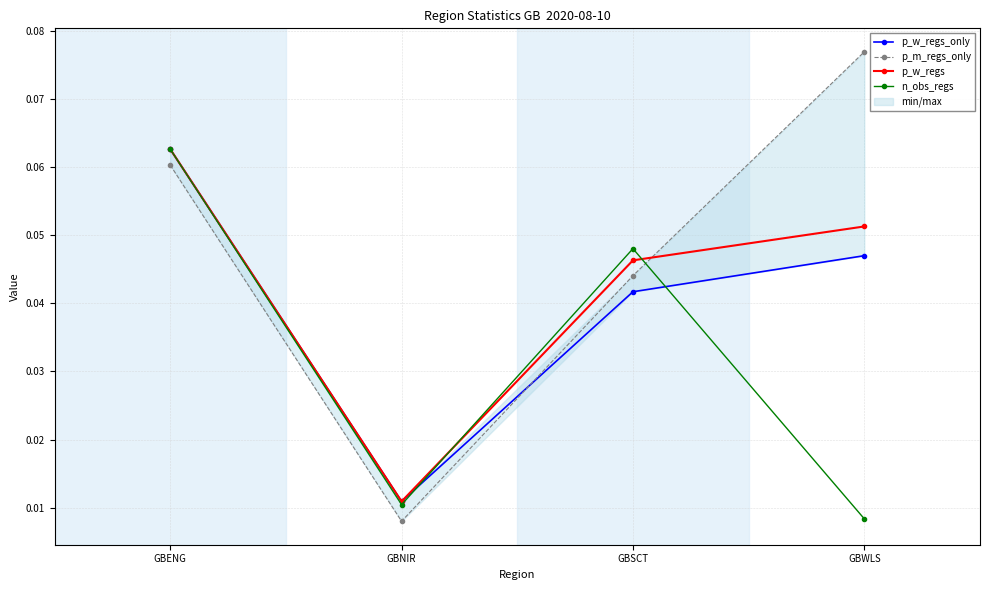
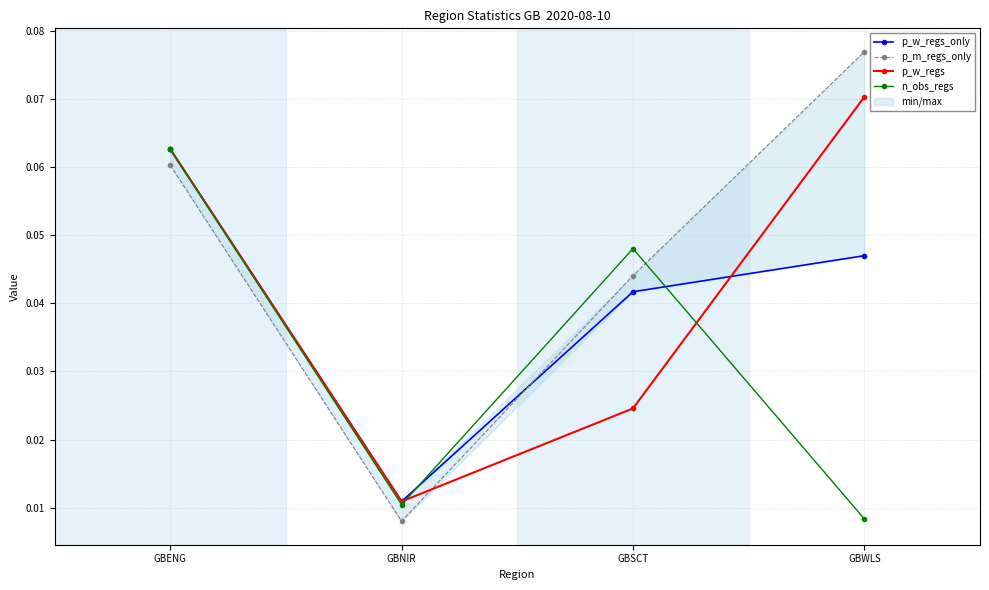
p_w_regs, GBSCT: 0.046 -> 0.025
p_w_regs, GBWLS: 0.051 -> 0.070
